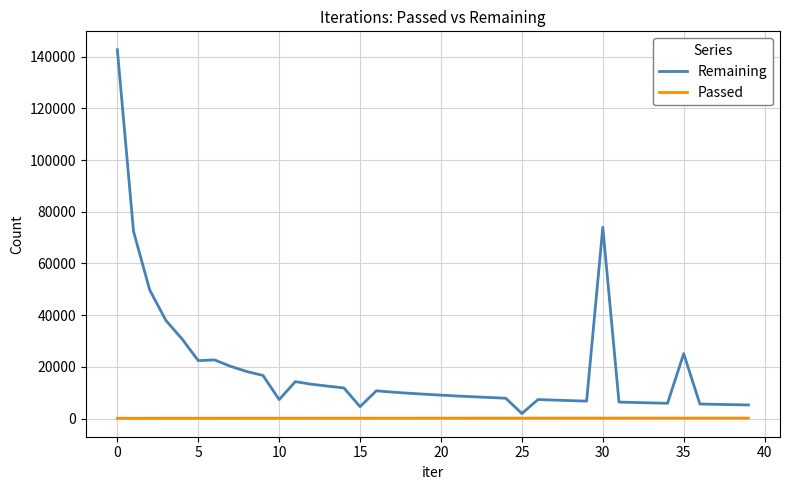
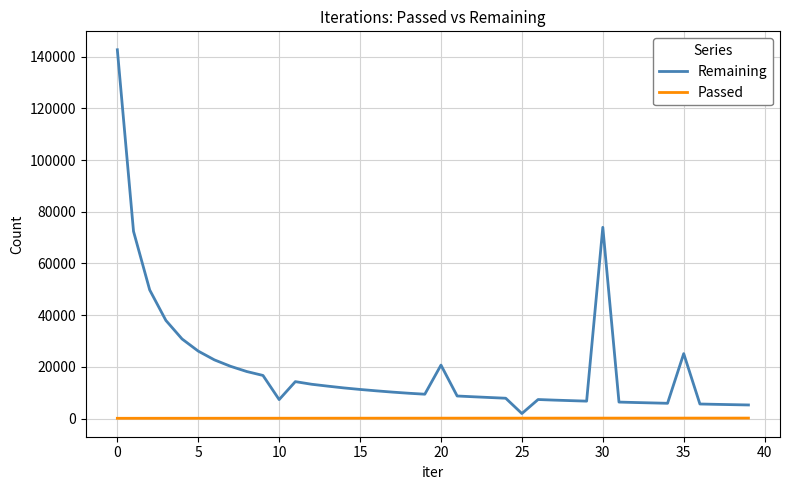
Remaining, 5: 22000 -> 26000
Remaining, 15: 5000 -> 11000
Remaining, 20: 9000 -> 21000
